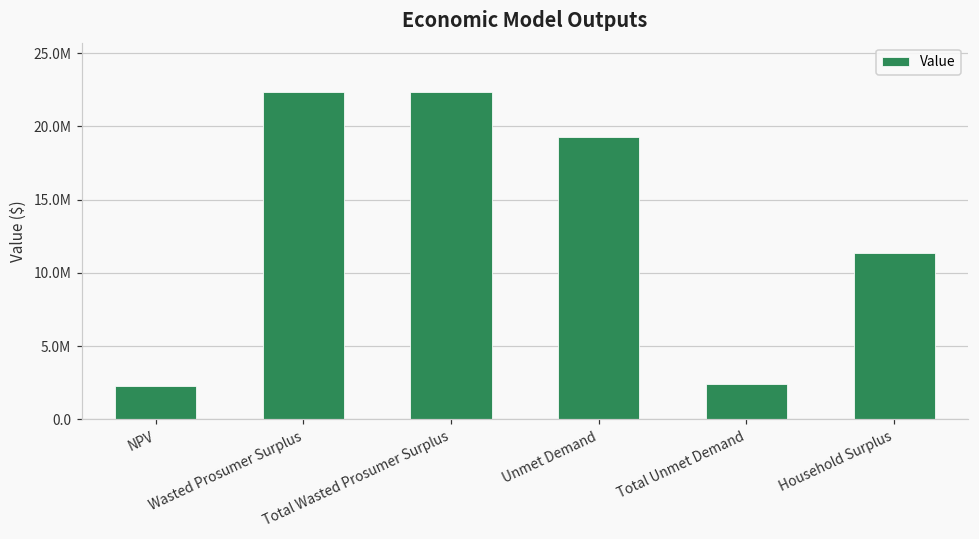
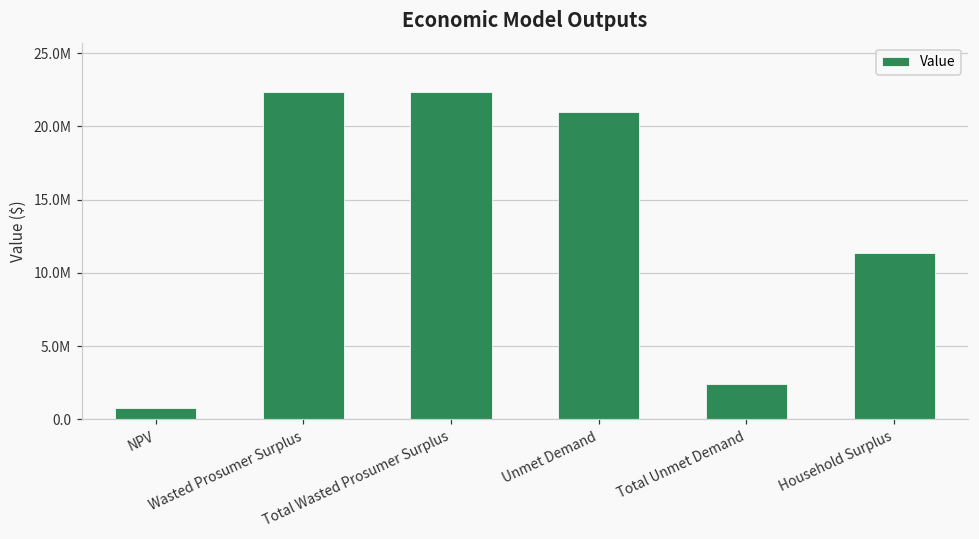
NPV: 2200000 -> 800000
Unmet Demand: 19300000 -> 21000000
